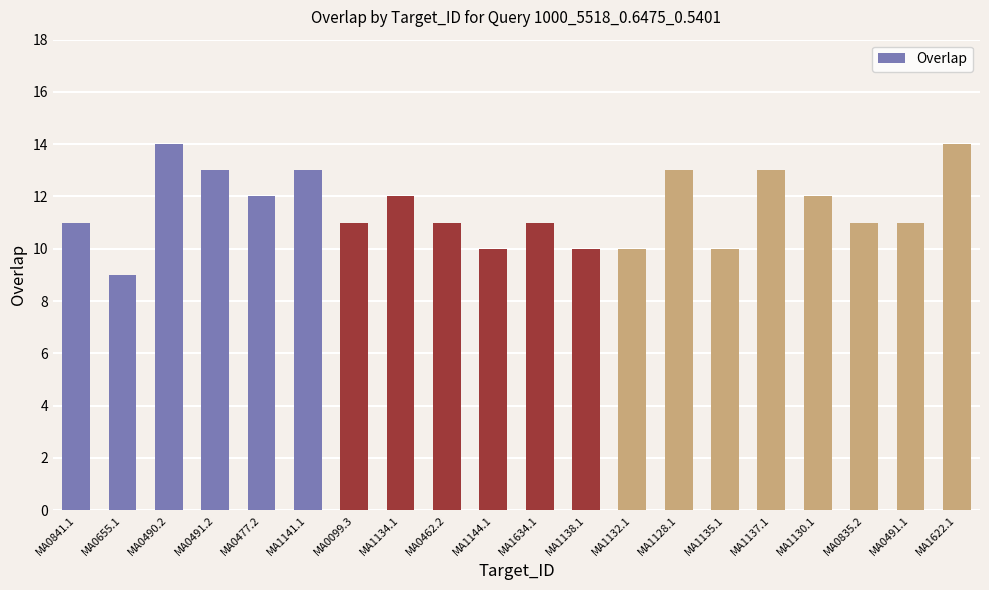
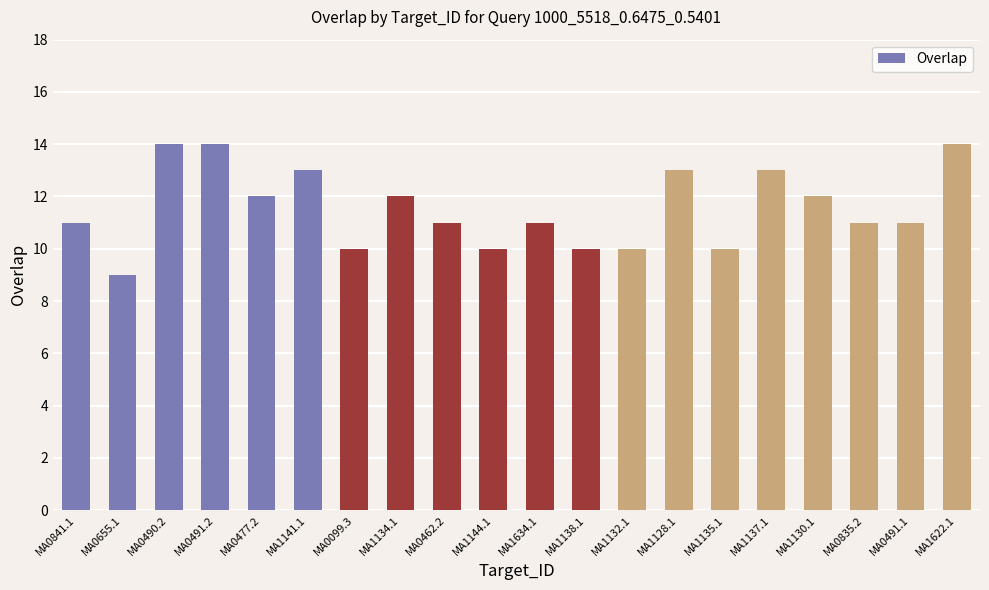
MA0491.2: 13 -> 14
MA0099.3: 11 -> 10
